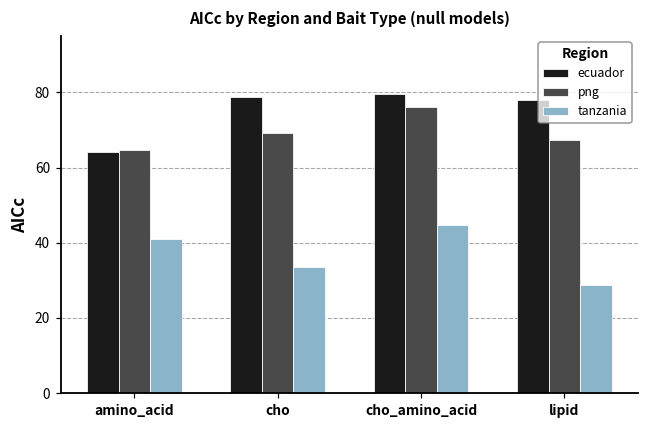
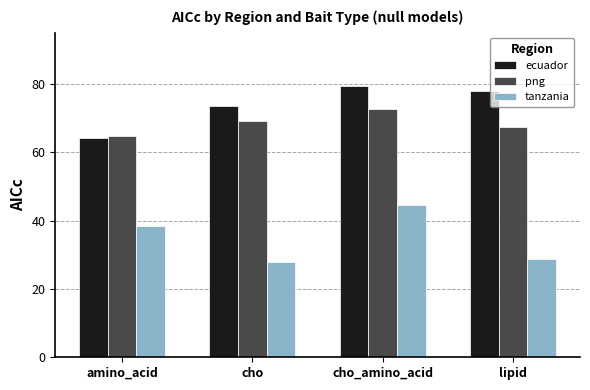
tanzania, amino_acid: 41 -> 38
ecuador, cho: 79 -> 74
tanzania, cho: 34 -> 28
png, cho_amino_acid: 76 -> 73
